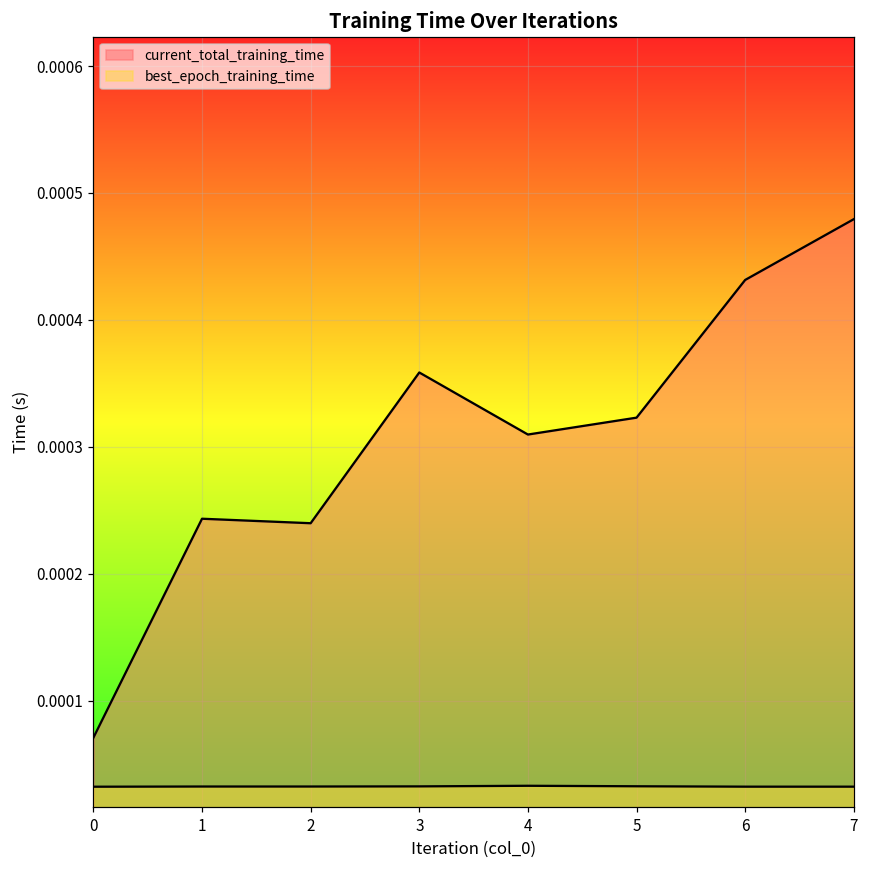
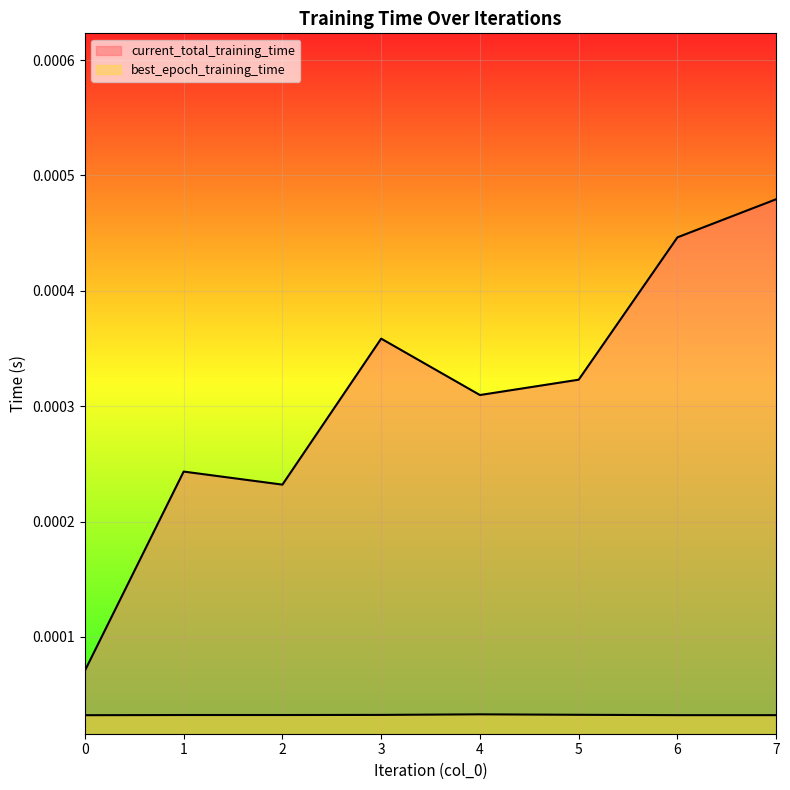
current_total_training_time, 2: 0.000240 -> 0.000232
current_total_training_time, 6: 0.000431 -> 0.000446
